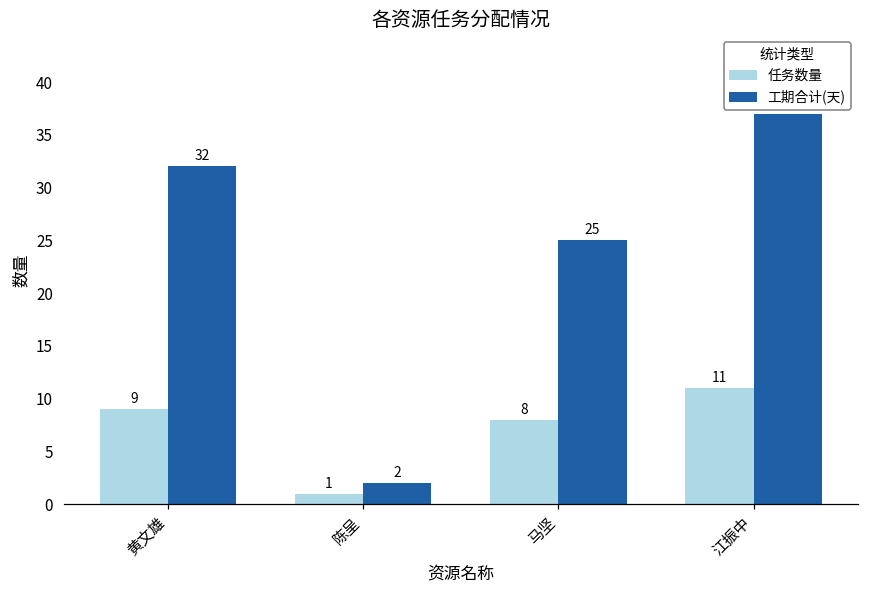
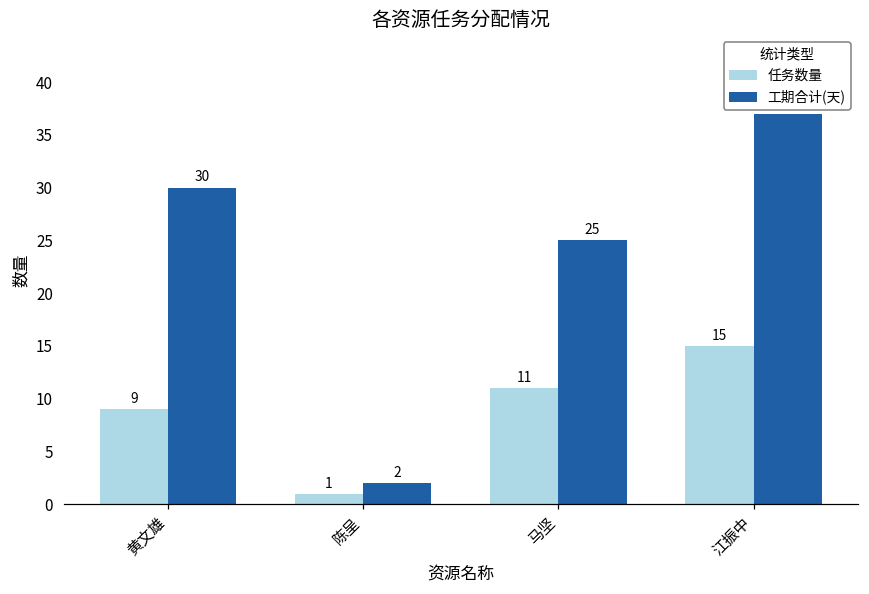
工期合计(天), 黄文雄: 32 -> 30
任务数量, 马坚: 8 -> 11
任务数量, 江振中: 11 -> 15
